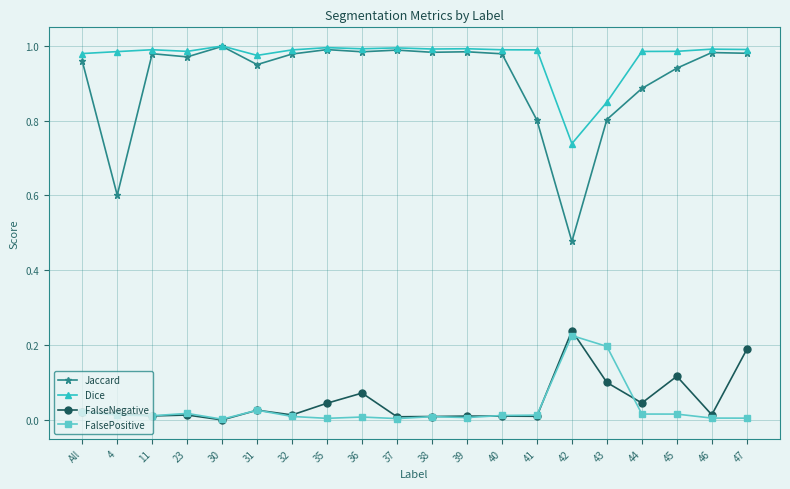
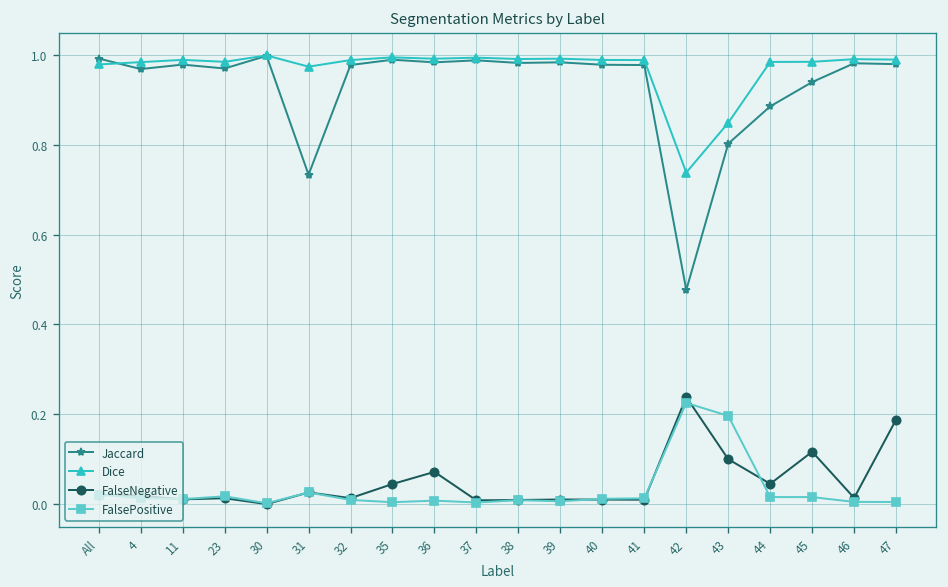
Jaccard, All: 0.96 -> 0.99
Jaccard, 4: 0.60 -> 0.97
Jaccard, 31: 0.95 -> 0.73
Jaccard, 41: 0.80 -> 0.98
